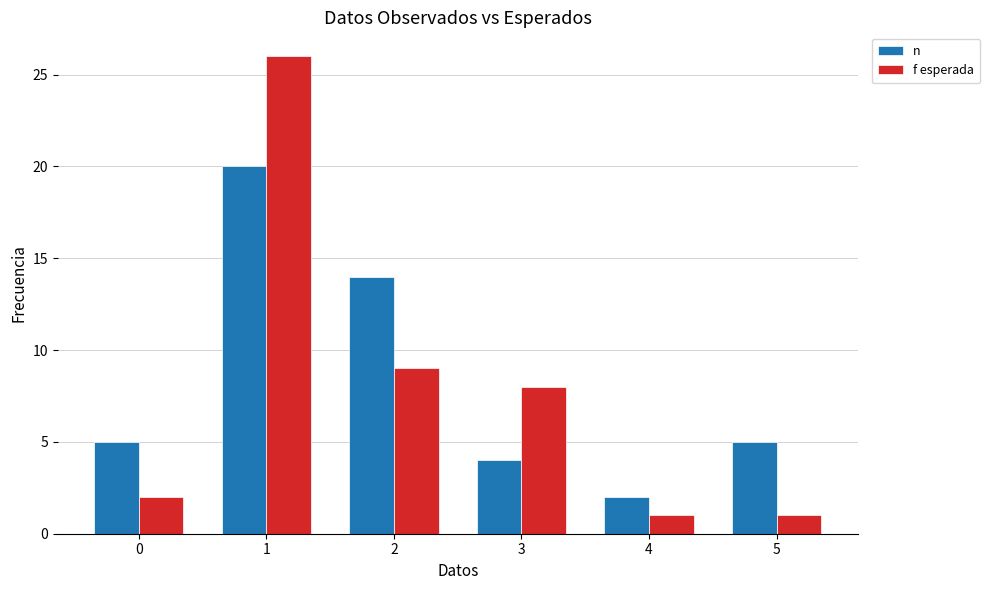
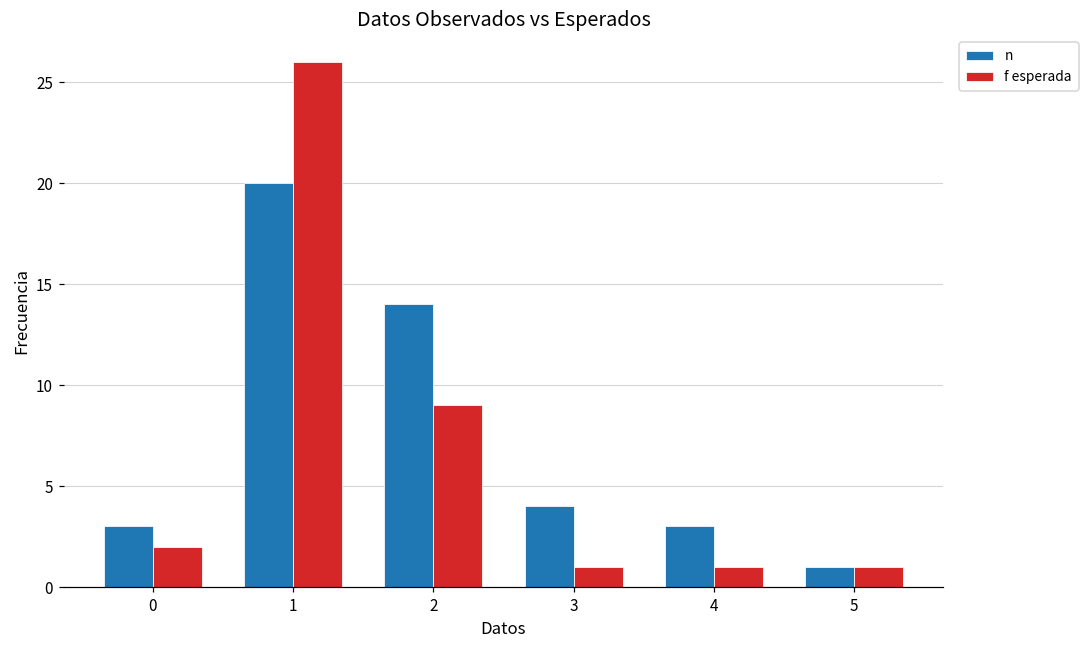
n, 0: 5 -> 3
f esperada, 3: 8 -> 1
n, 4: 2 -> 3
n, 5: 5 -> 1
